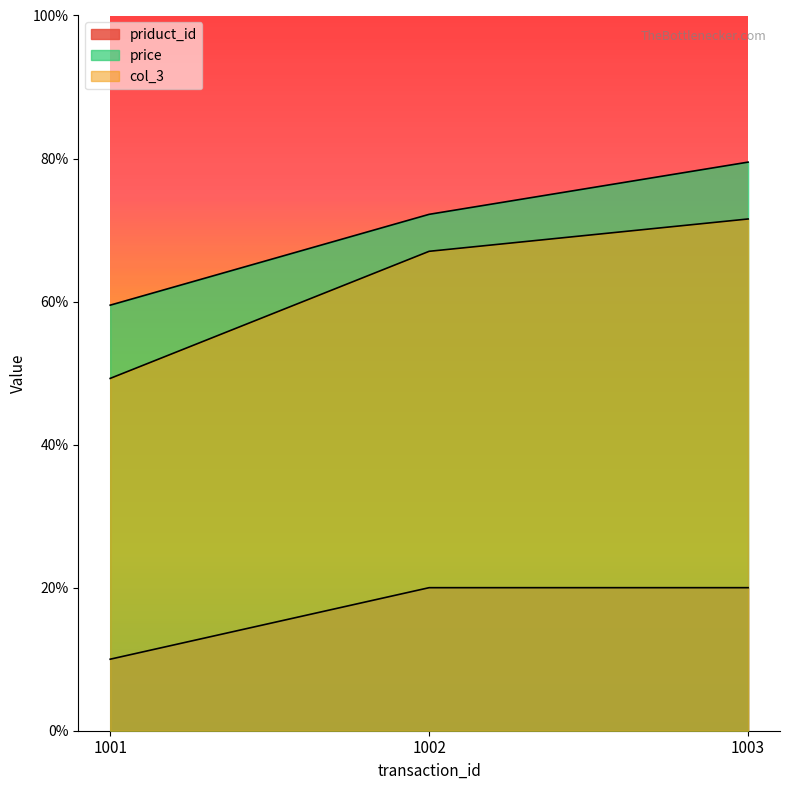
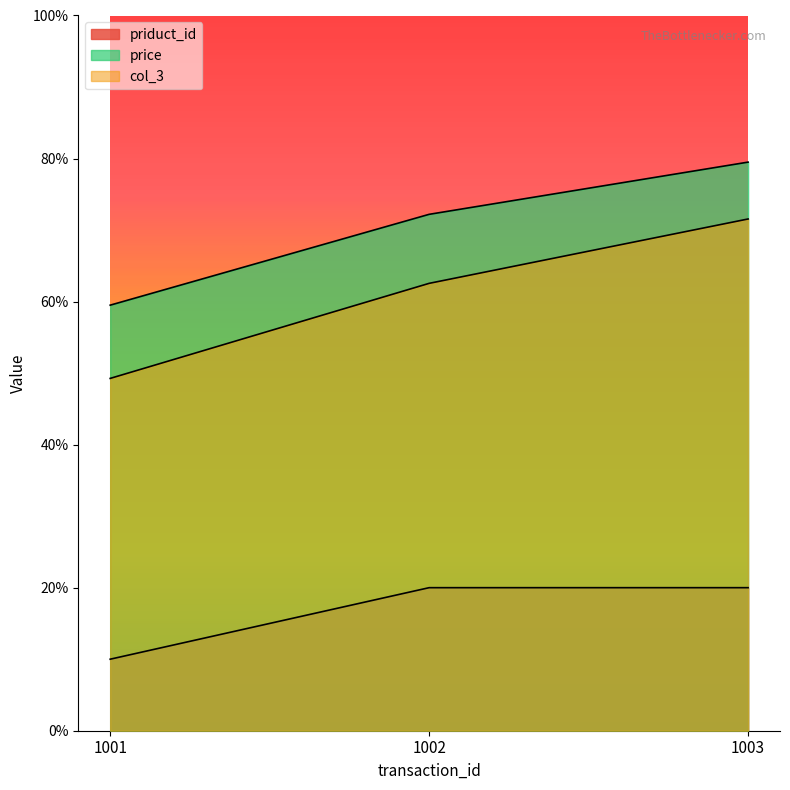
col_3, 1002: 67% -> 63%
